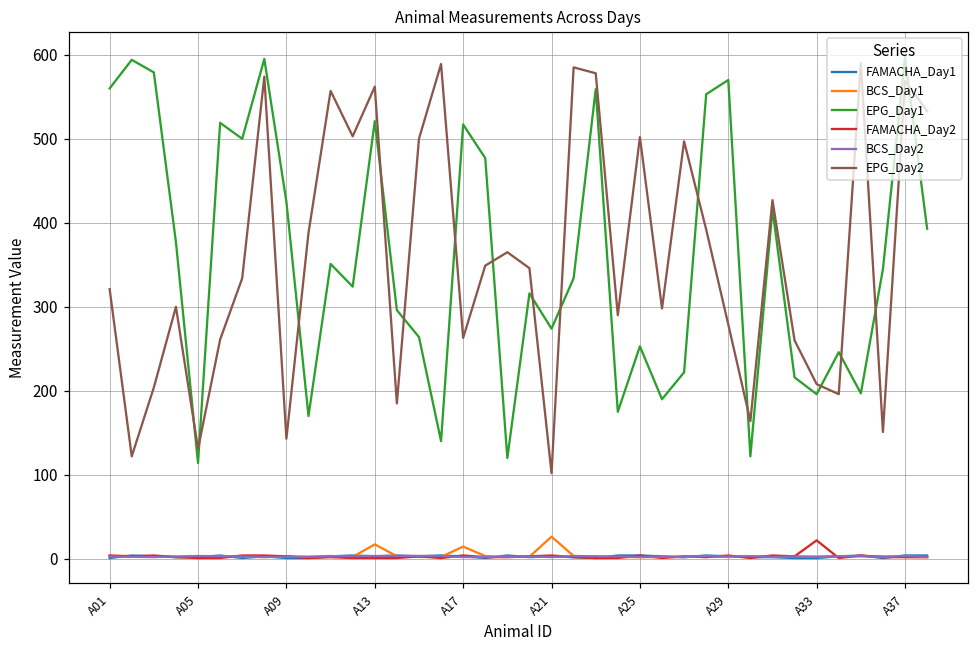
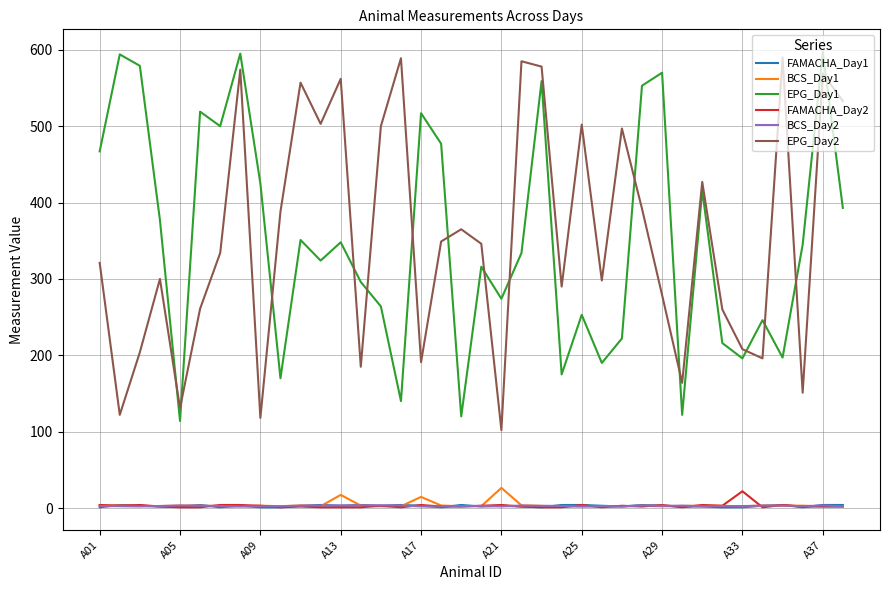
EPG_Day1, A01: 560 -> 470
EPG_Day2, A09: 140 -> 120
EPG_Day1, A13: 520 -> 350
EPG_Day2, A17: 260 -> 190
